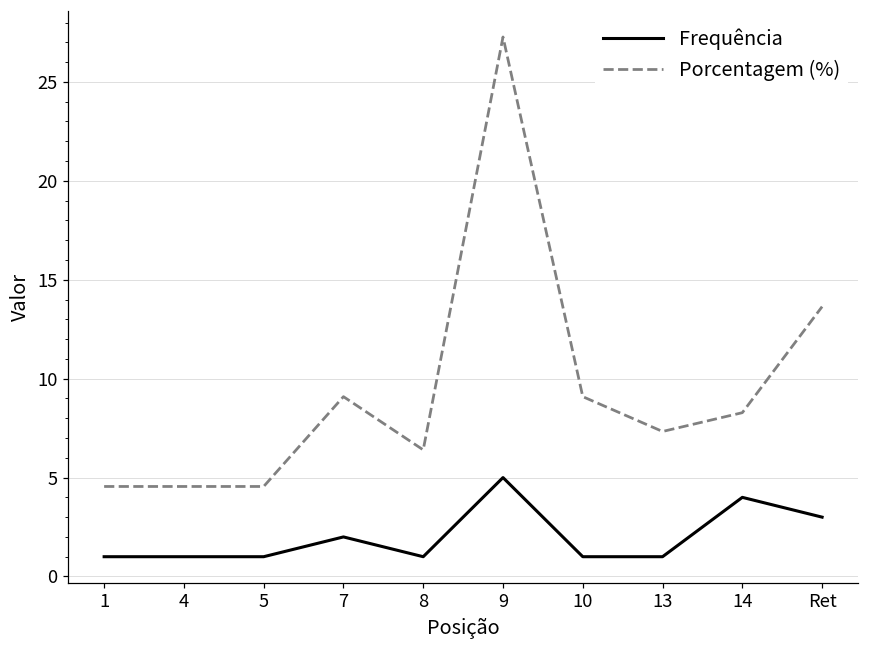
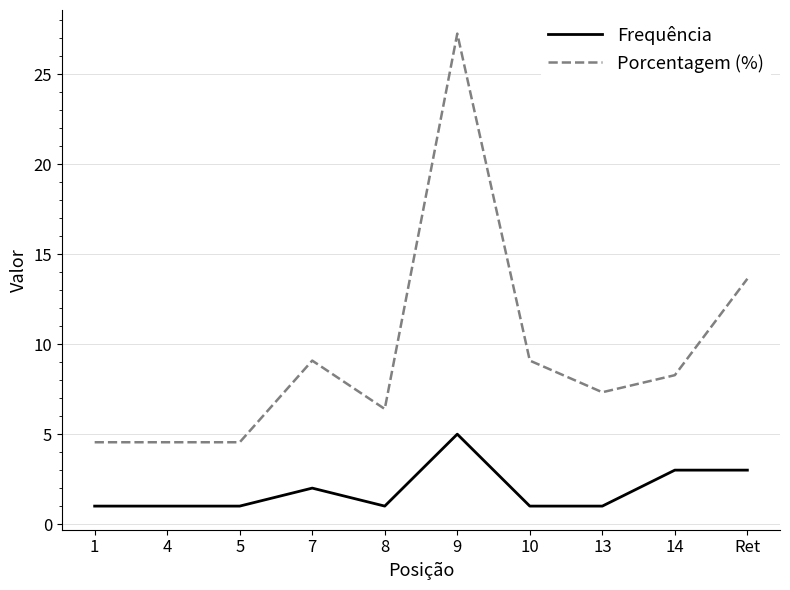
Frequência, 14: 4 -> 3
